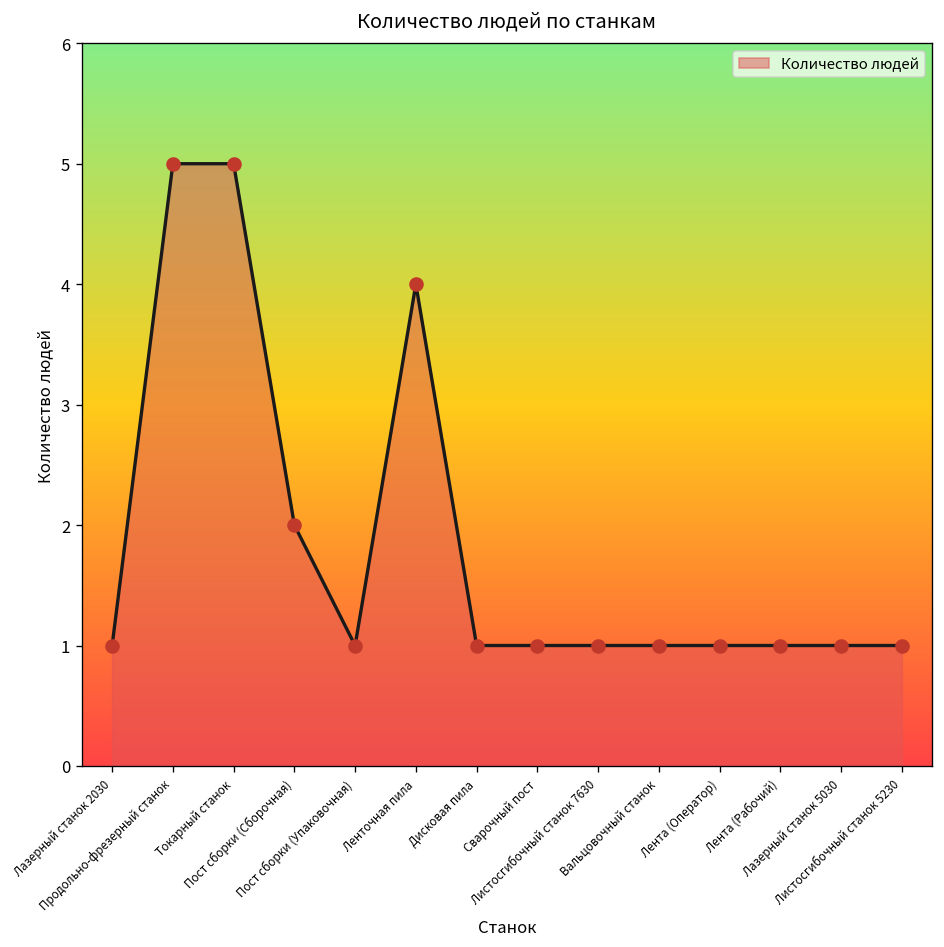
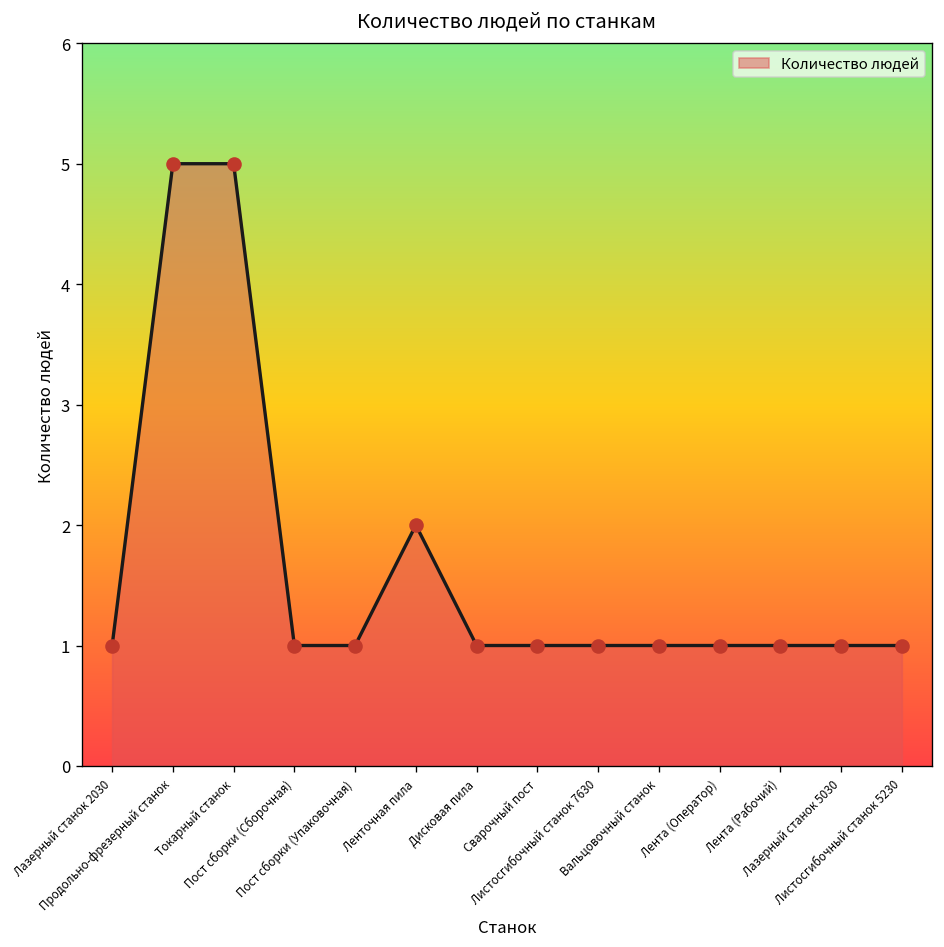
Пост сборки (Сборочная): 2 -> 1
Ленточная пила: 4 -> 2
